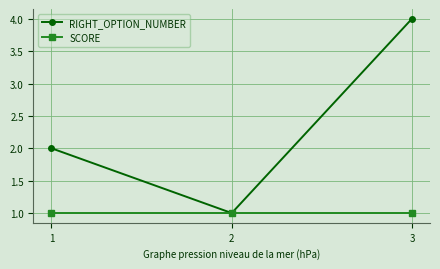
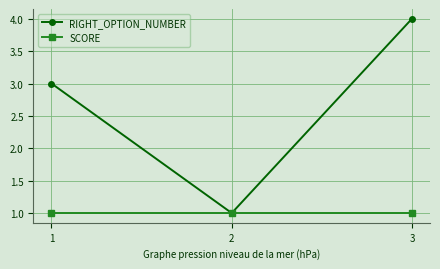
RIGHT_OPTION_NUMBER, 1: 2 -> 3
